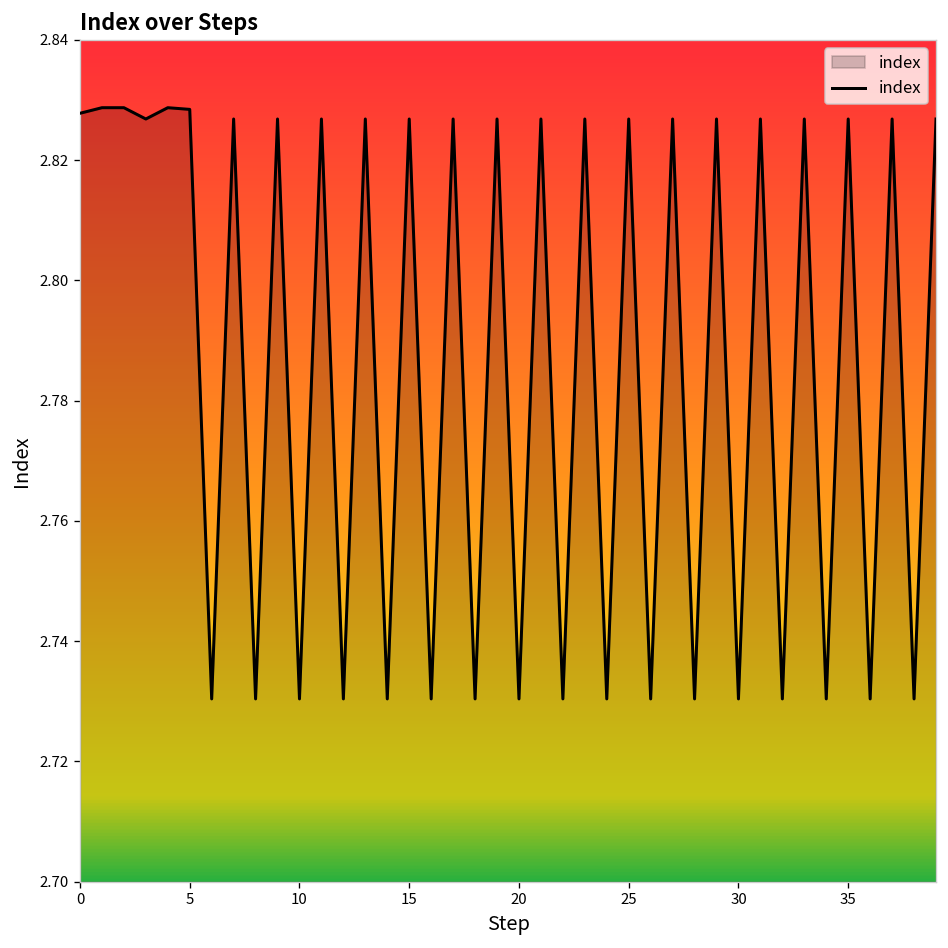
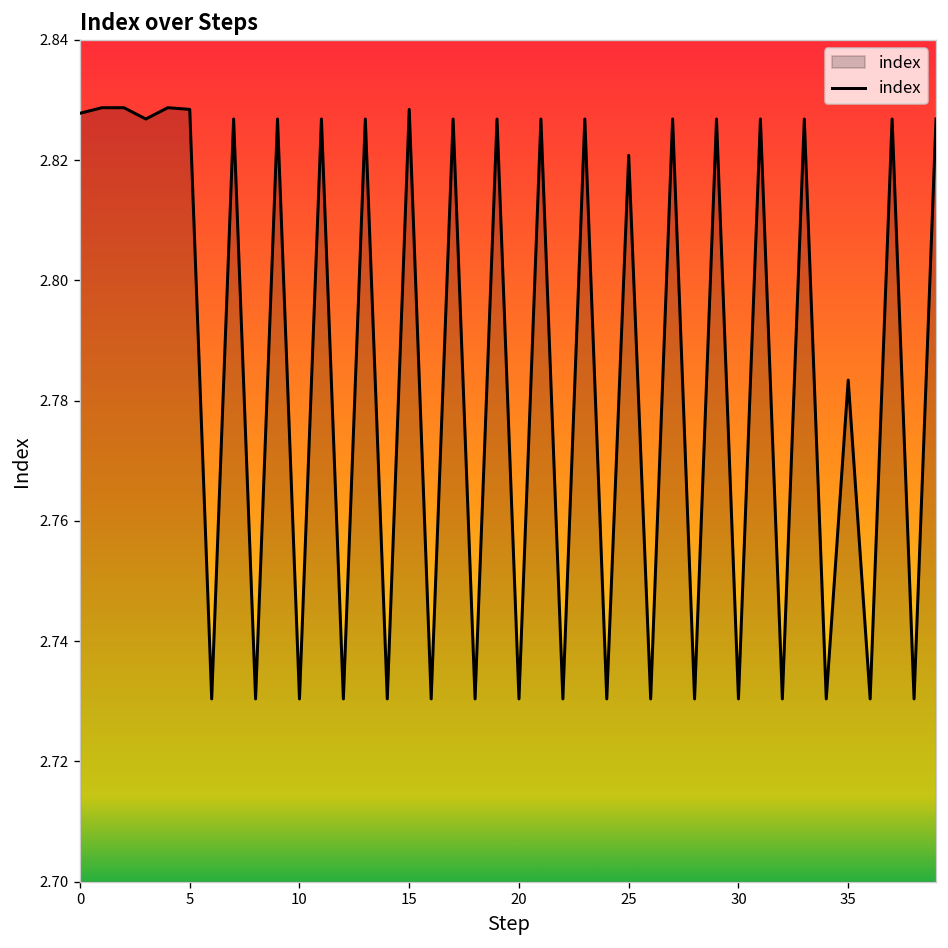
15: 2.827 -> 2.828
25: 2.827 -> 2.821
35: 2.827 -> 2.783
